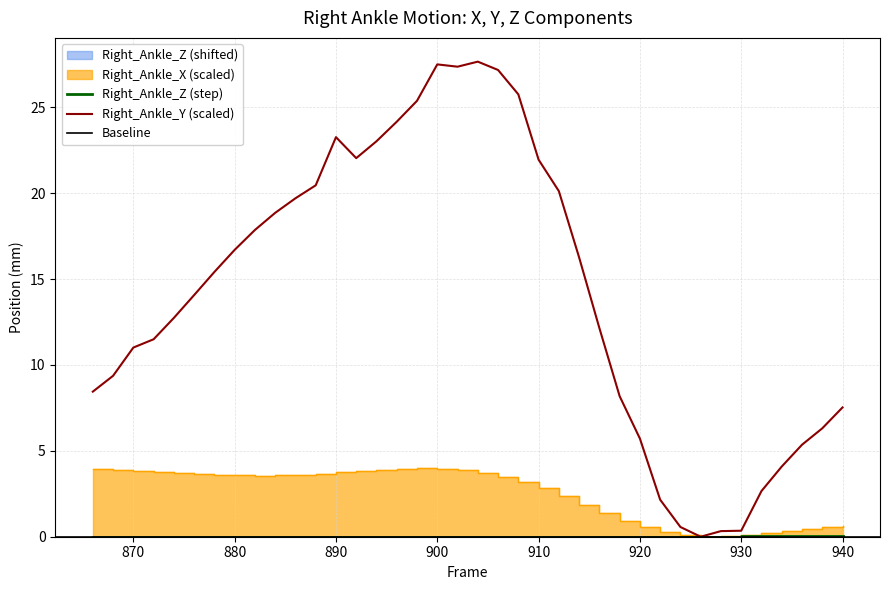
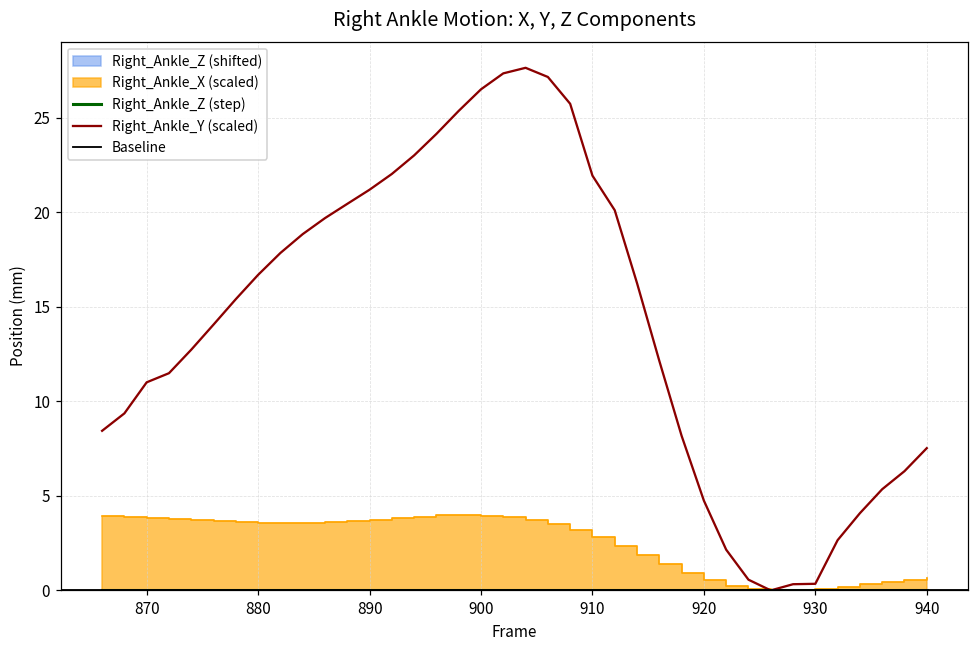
Right_Ankle_Y (scaled), 890: 23.3 -> 21.2
Right_Ankle_Y (scaled), 900: 27.5 -> 26.5
Right_Ankle_Y (scaled), 920: 5.7 -> 4.8
